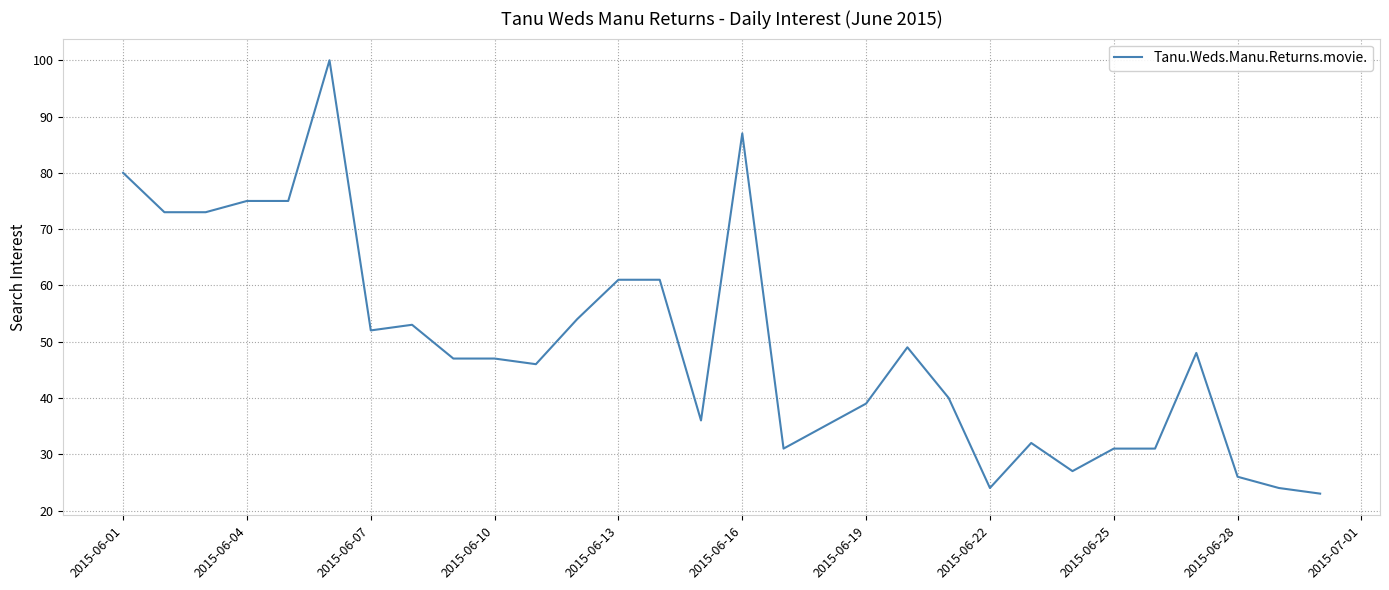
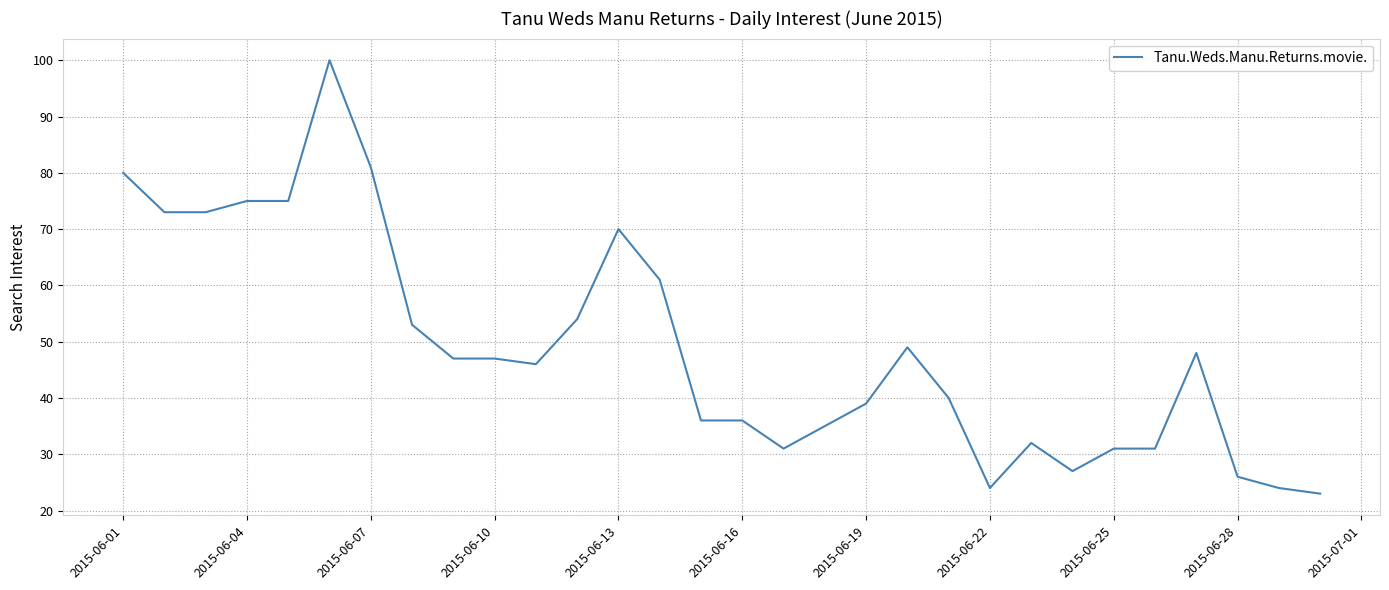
2015-06-07: 52 -> 81
2015-06-13: 61 -> 70
2015-06-16: 87 -> 36
